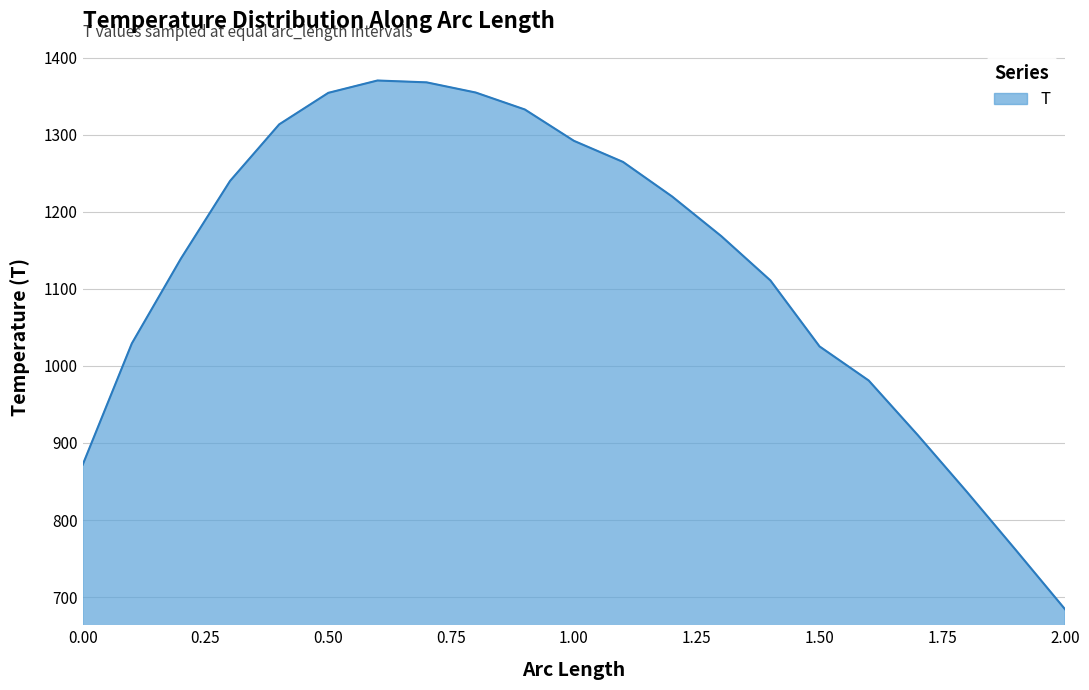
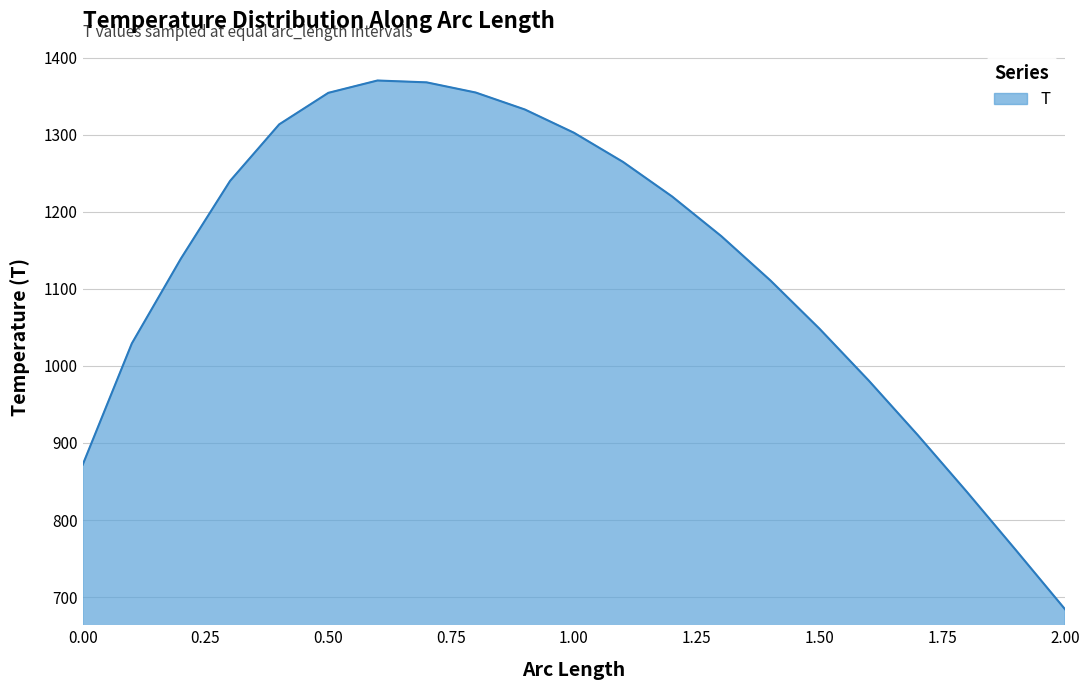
1.00: 1290 -> 1300
1.50: 1030 -> 1050
